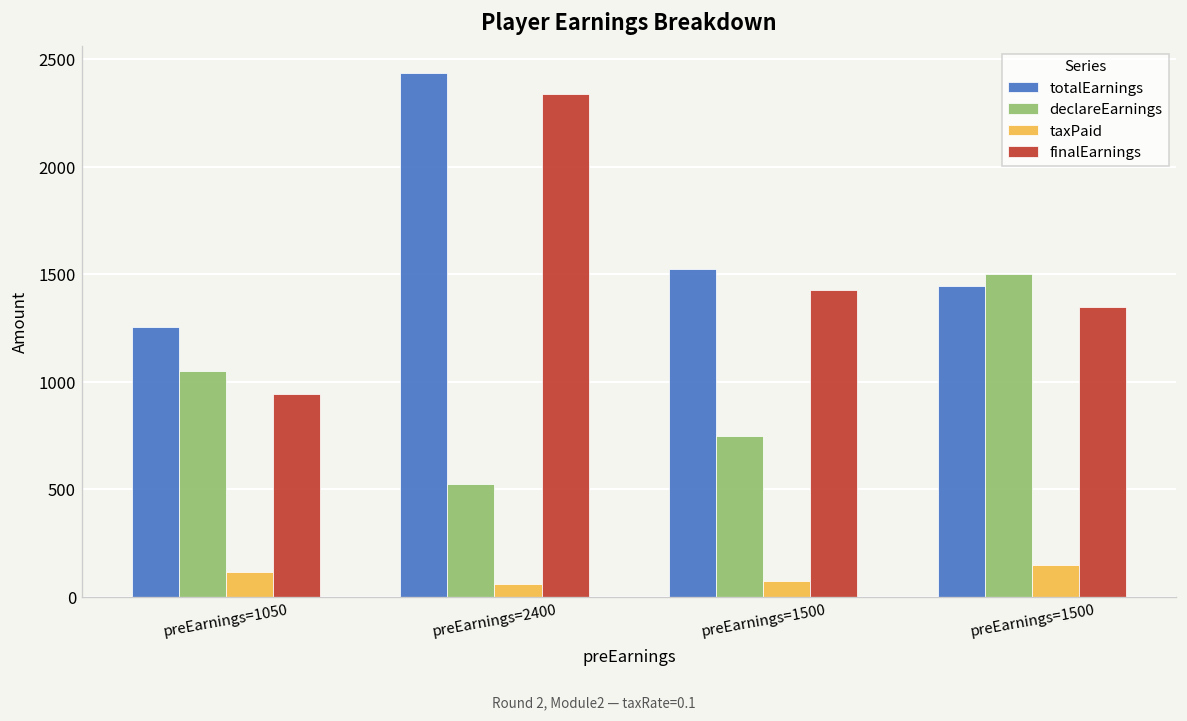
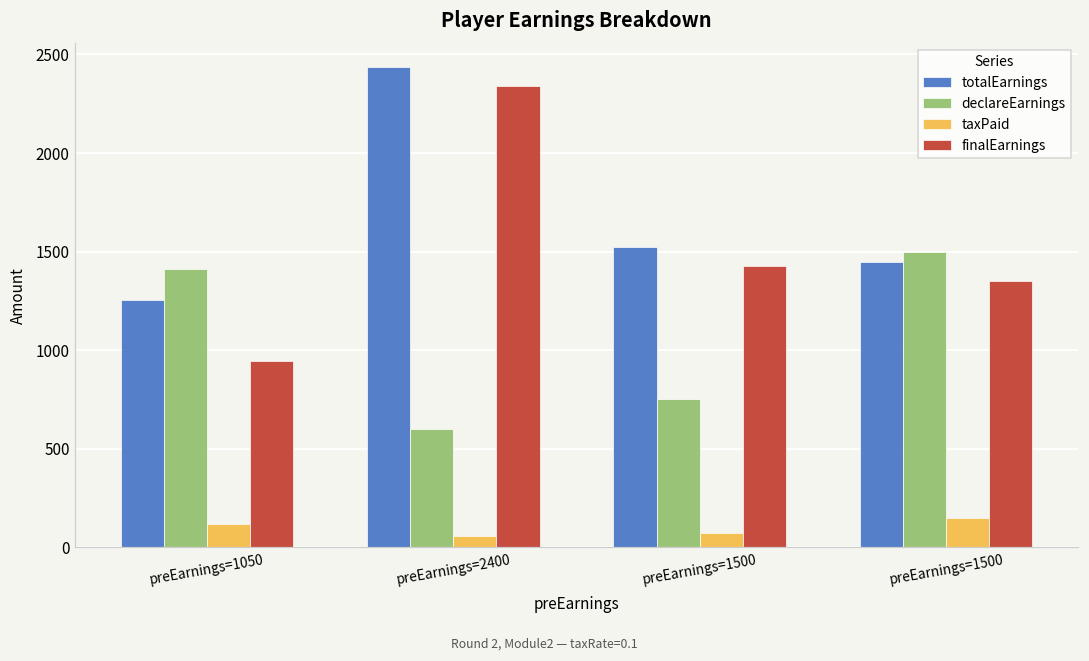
declareEarnings, preEarnings=1050: 1050 -> 1410
declareEarnings, preEarnings=2400: 530 -> 600
